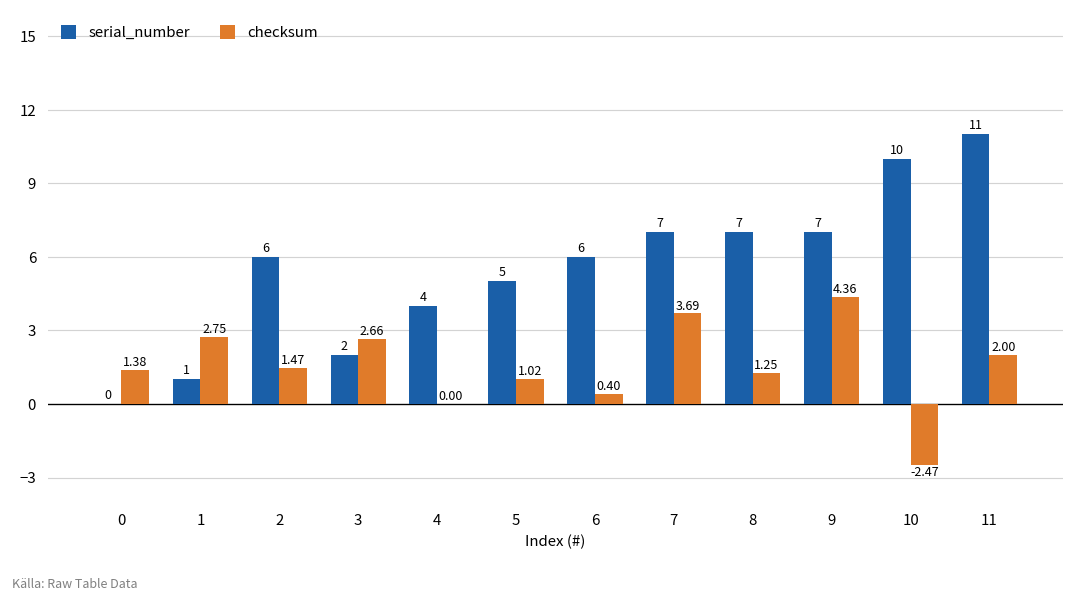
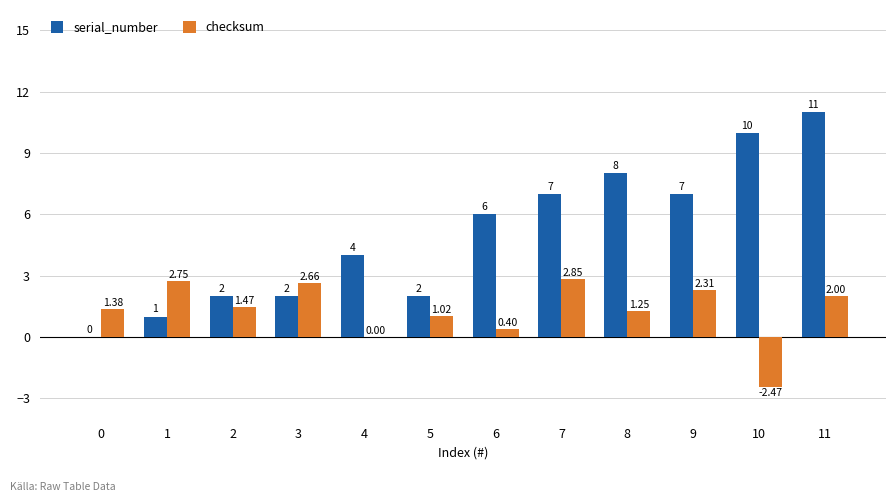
serial_number, 2: 6 -> 2
serial_number, 5: 5 -> 2
checksum, 7: 3.69 -> 2.85
serial_number, 8: 7 -> 8
checksum, 9: 4.36 -> 2.31
